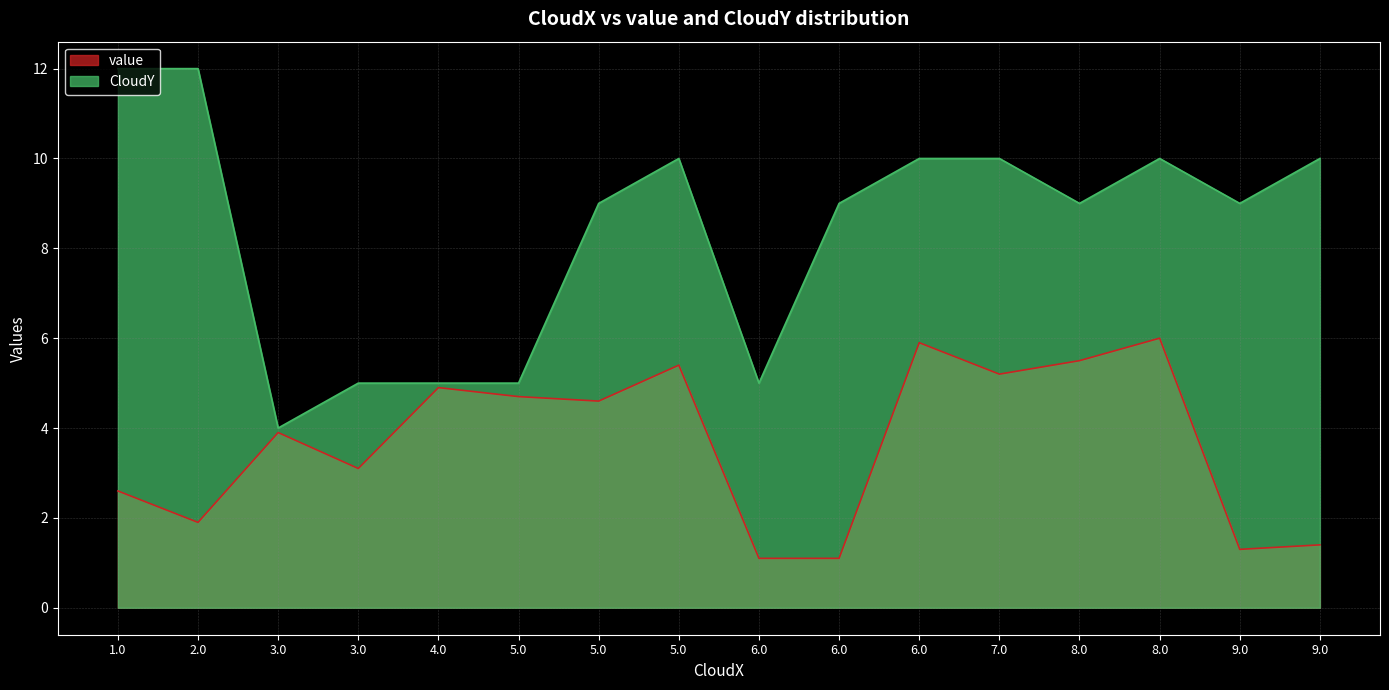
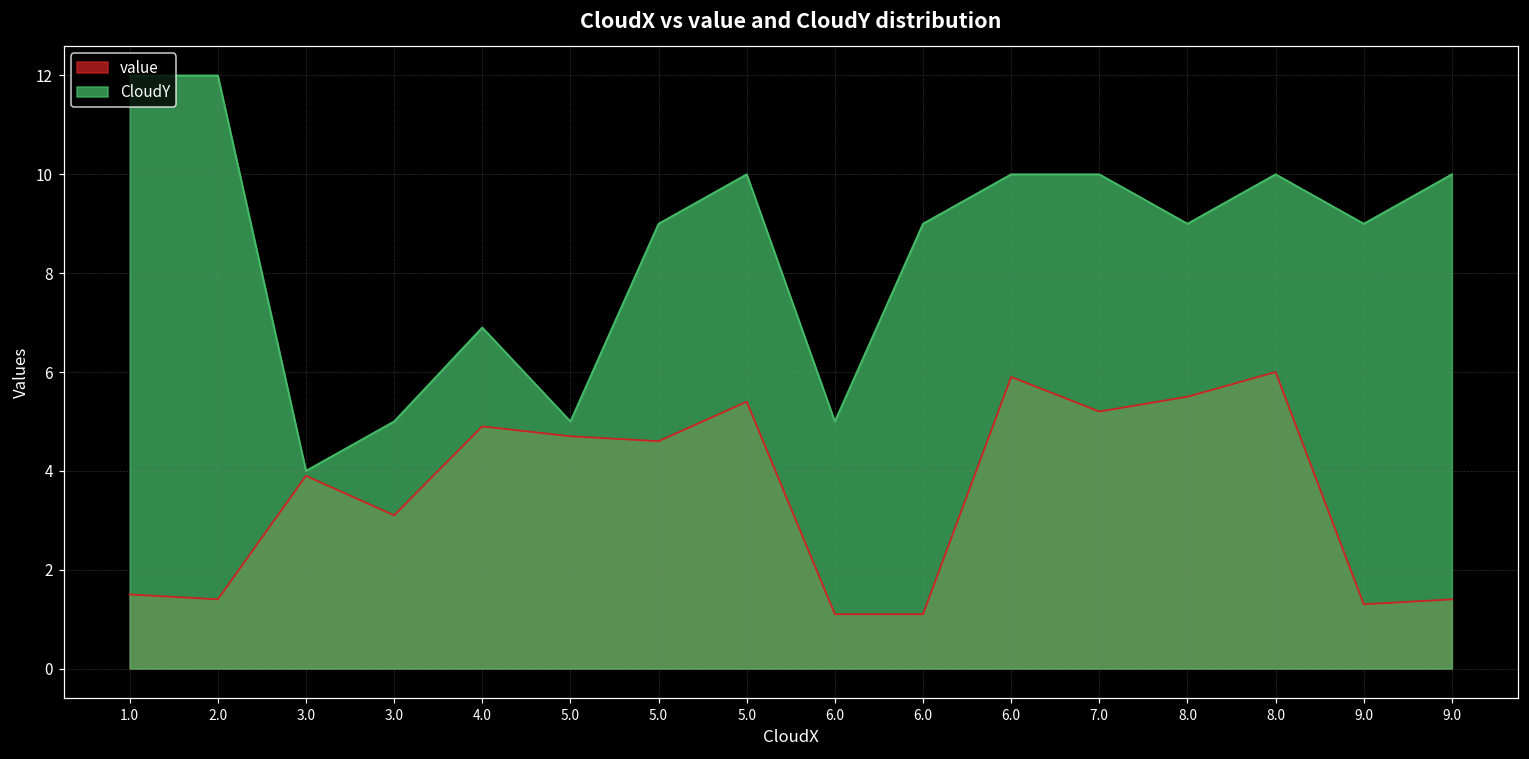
value, 1.0: 2.6 -> 1.5
value, 2.0: 1.9 -> 1.4
CloudY, 4.0: 5.0 -> 6.9
